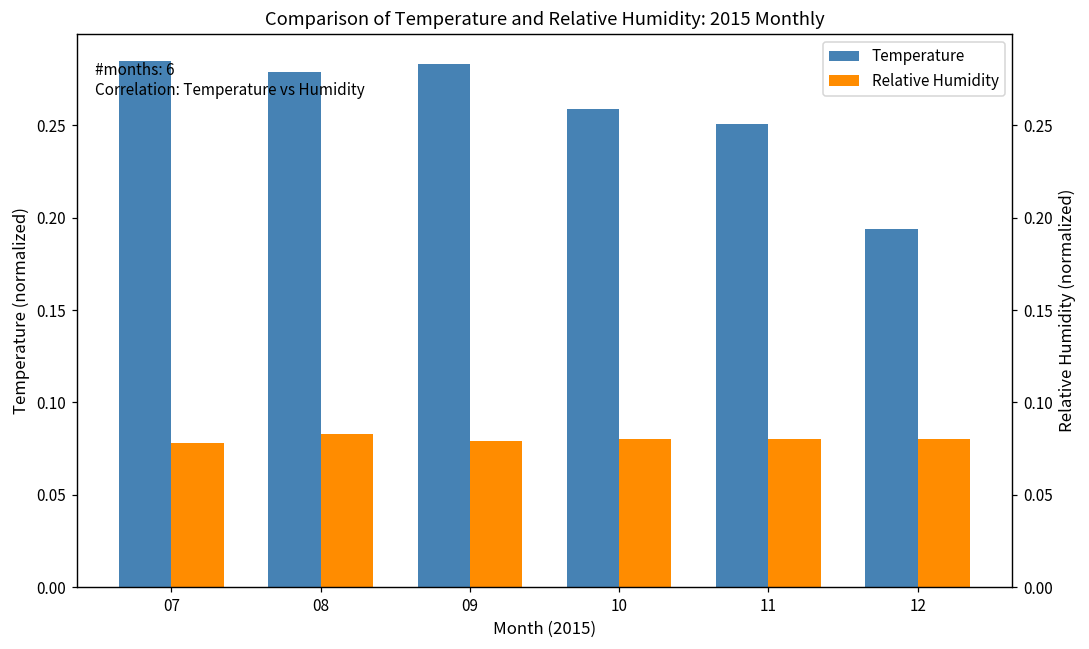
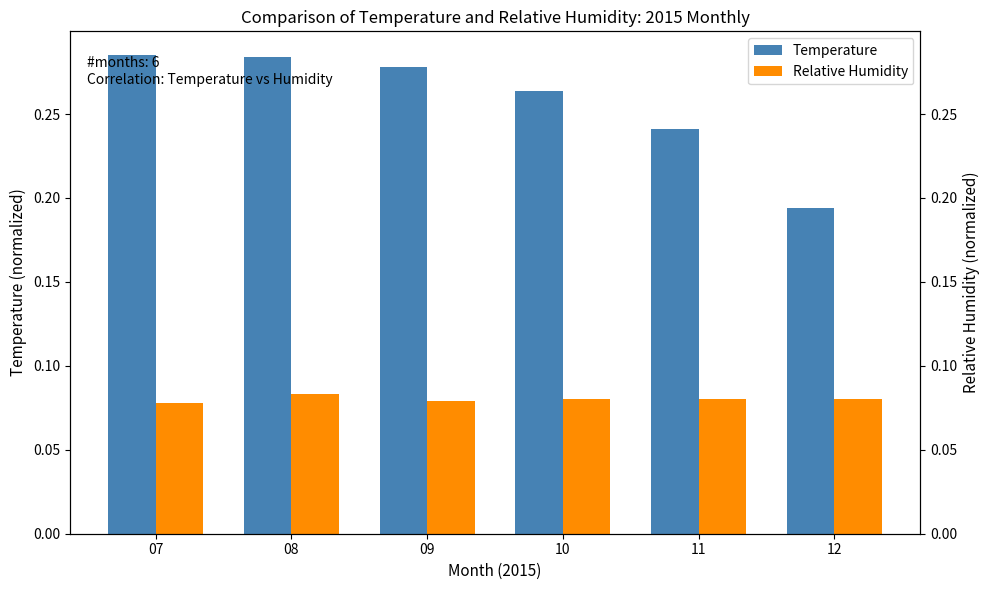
Temperature, 08: 0.279 -> 0.284
Temperature, 09: 0.283 -> 0.278
Temperature, 10: 0.259 -> 0.264
Temperature, 11: 0.251 -> 0.241
